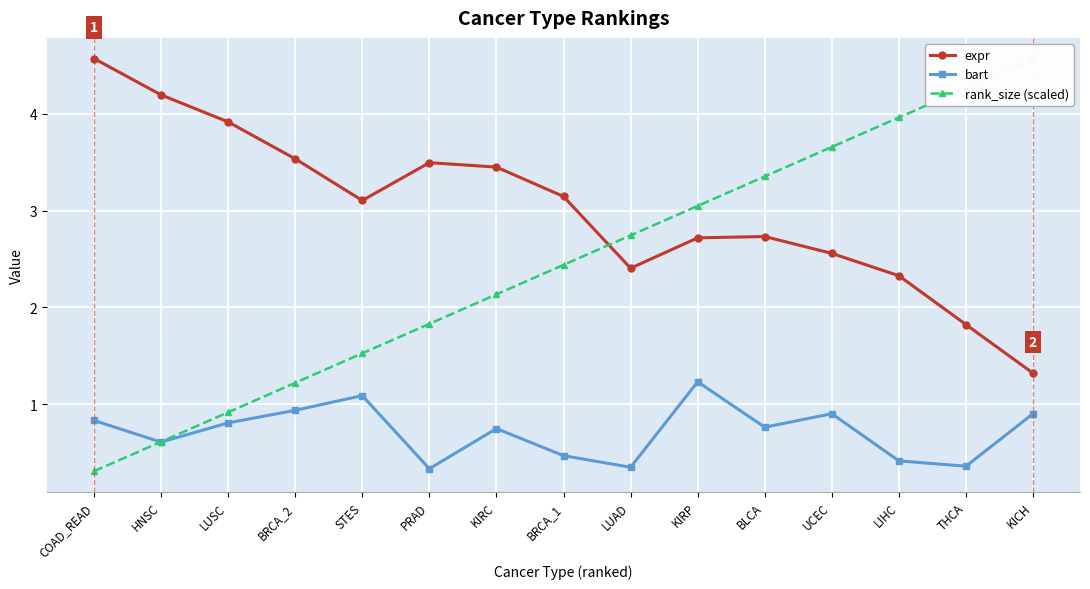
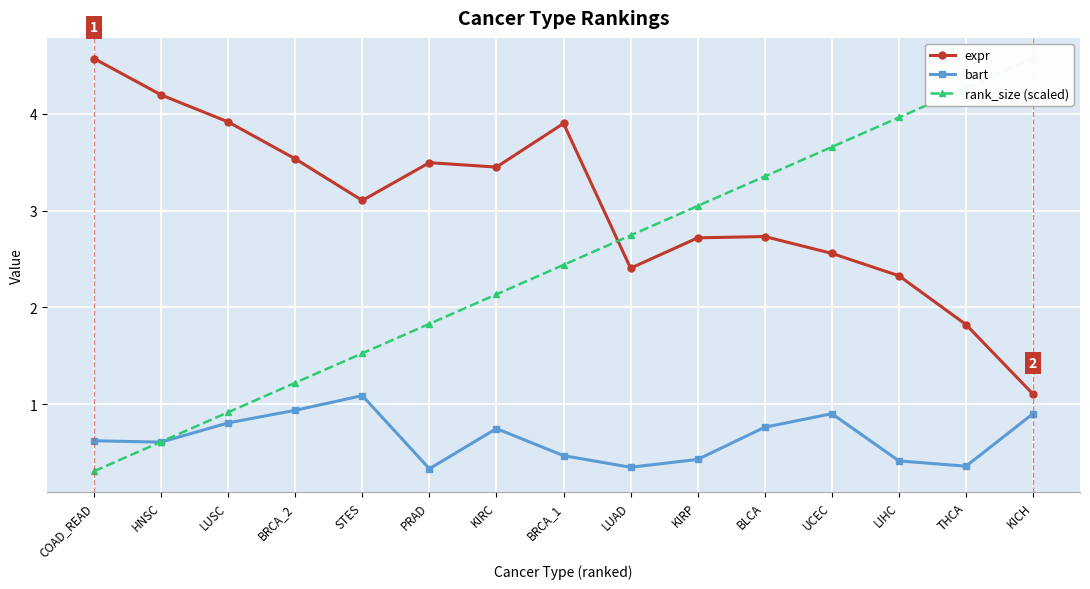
bart, COAD_READ: 0.8 -> 0.6
expr, BRCA_1: 3.1 -> 3.9
bart, KIRP: 1.2 -> 0.4
expr, KICH: 1.3 -> 1.1
